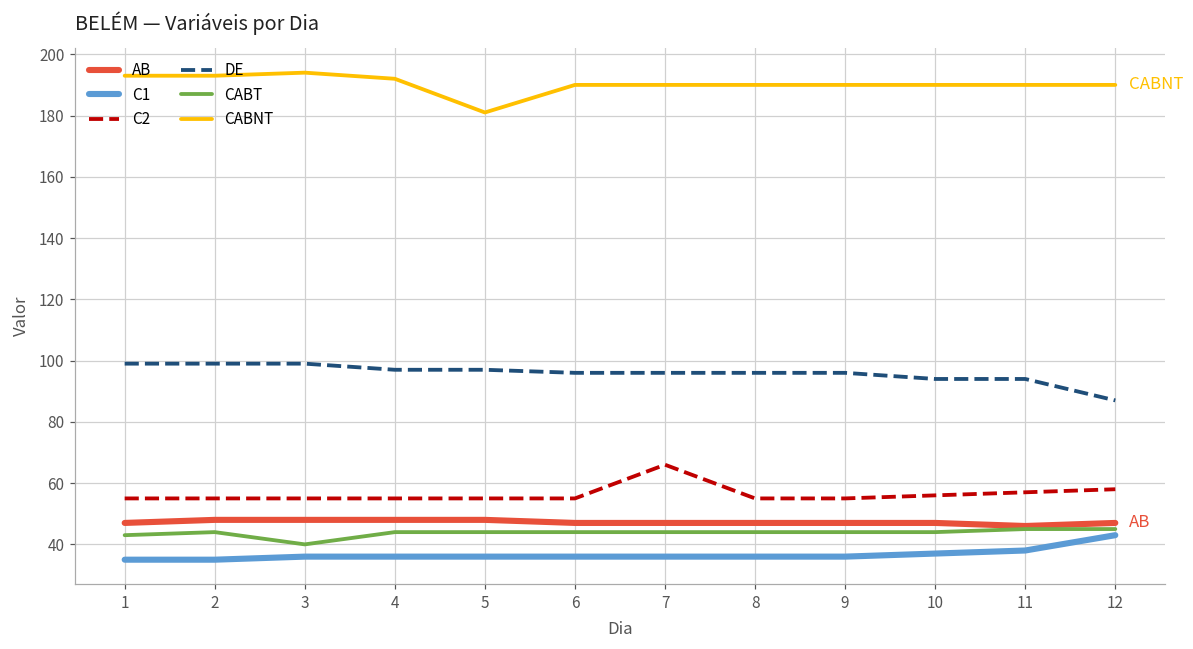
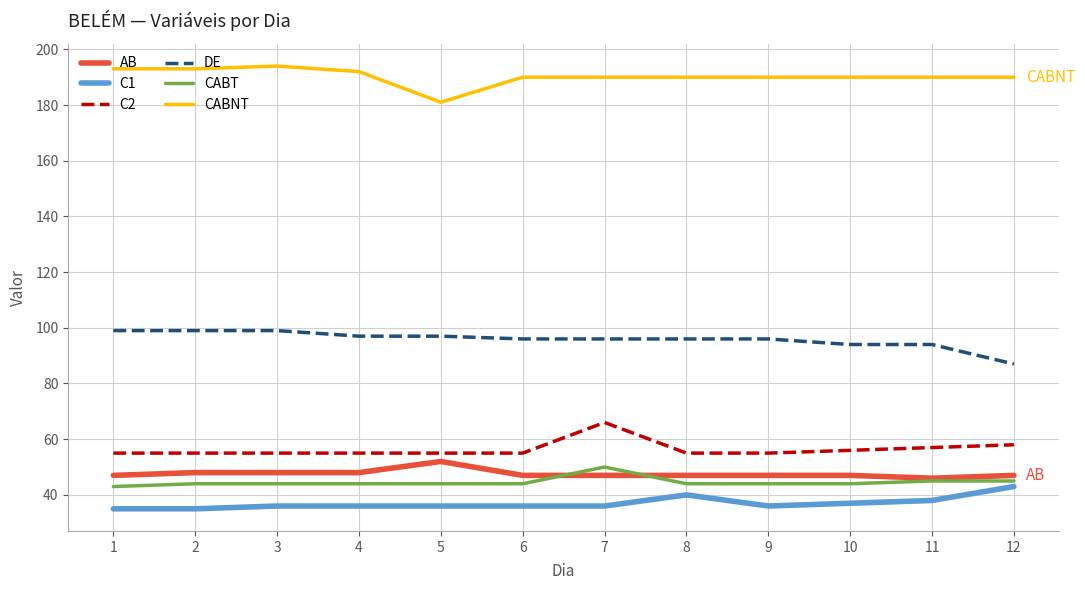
CABT, 3: 40 -> 44
AB, 5: 48 -> 52
CABT, 7: 44 -> 50
C1, 8: 36 -> 40
